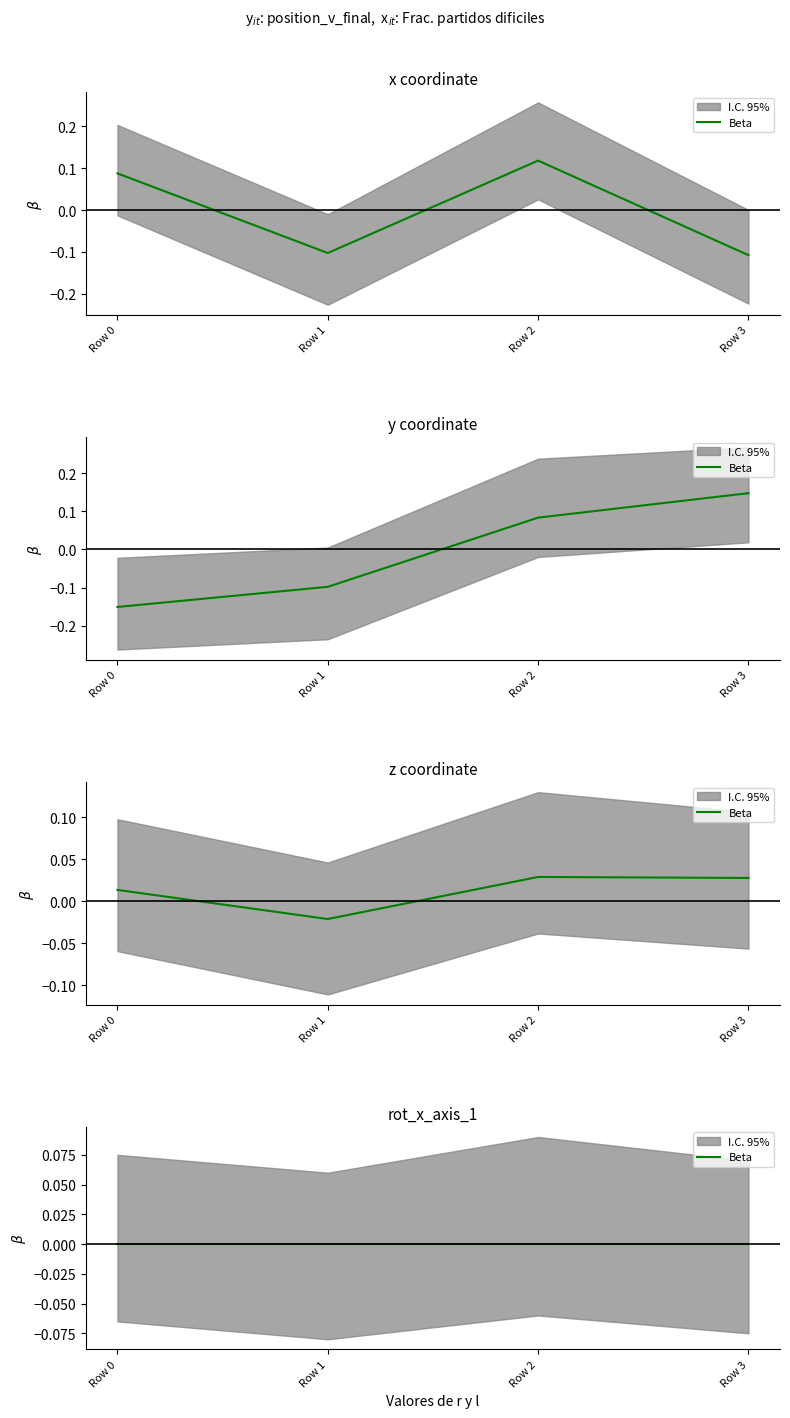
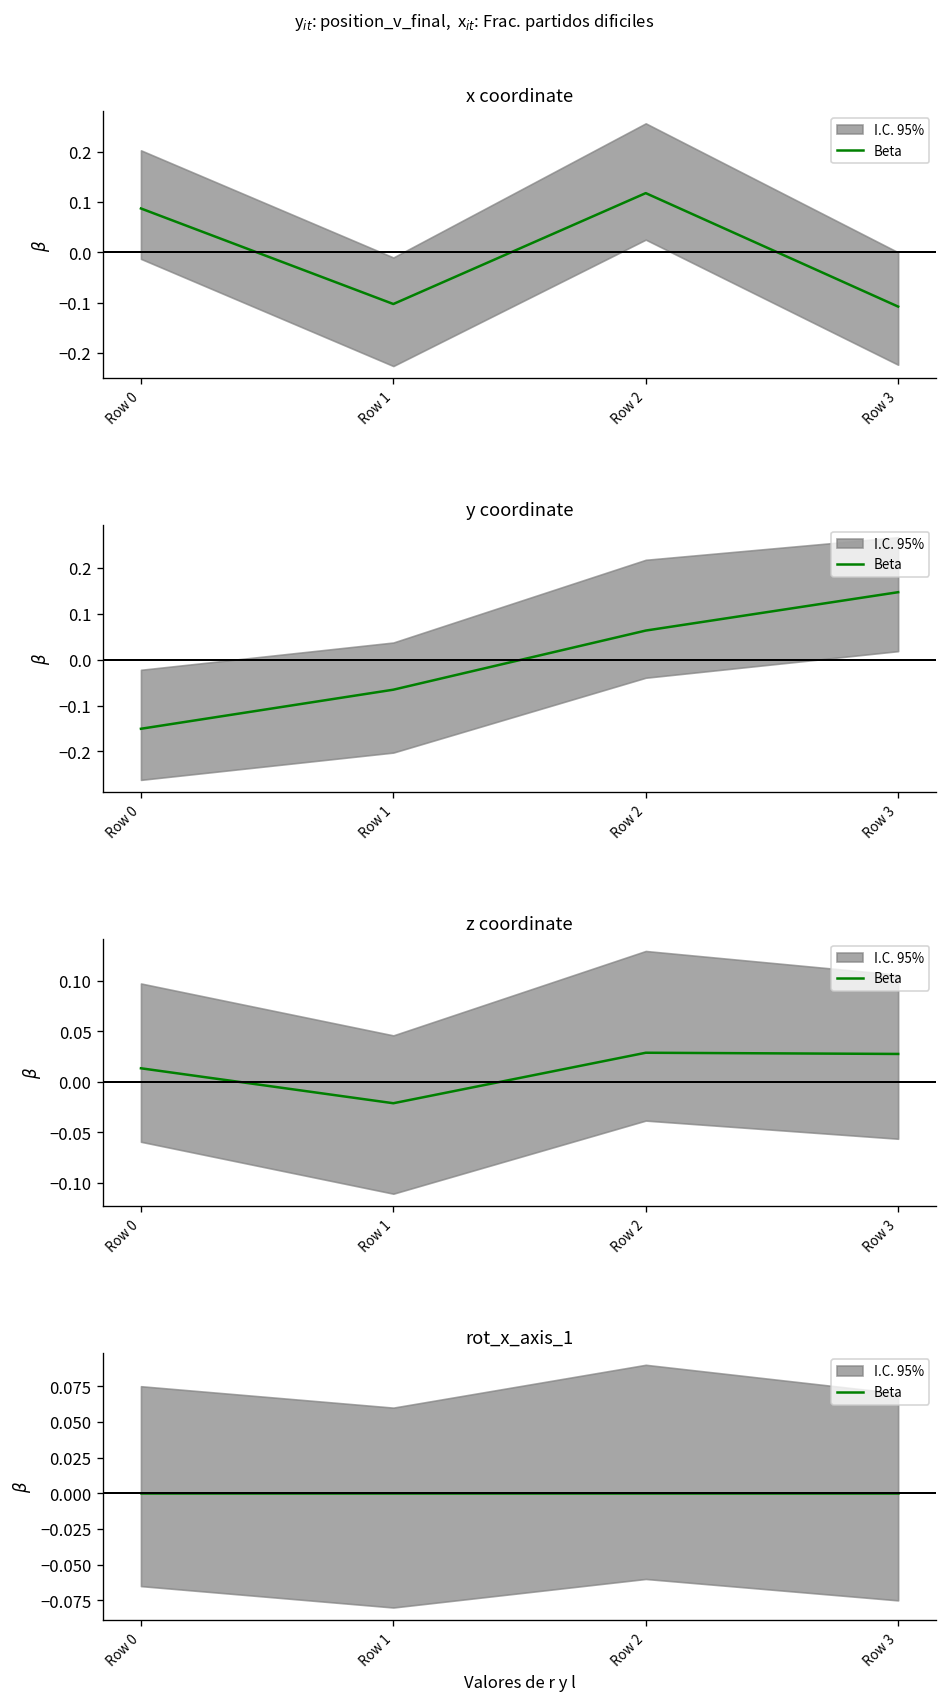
y coordinate, Beta, Row 1: -0.10 -> -0.07
y coordinate, Beta, Row 2: 0.08 -> 0.06
